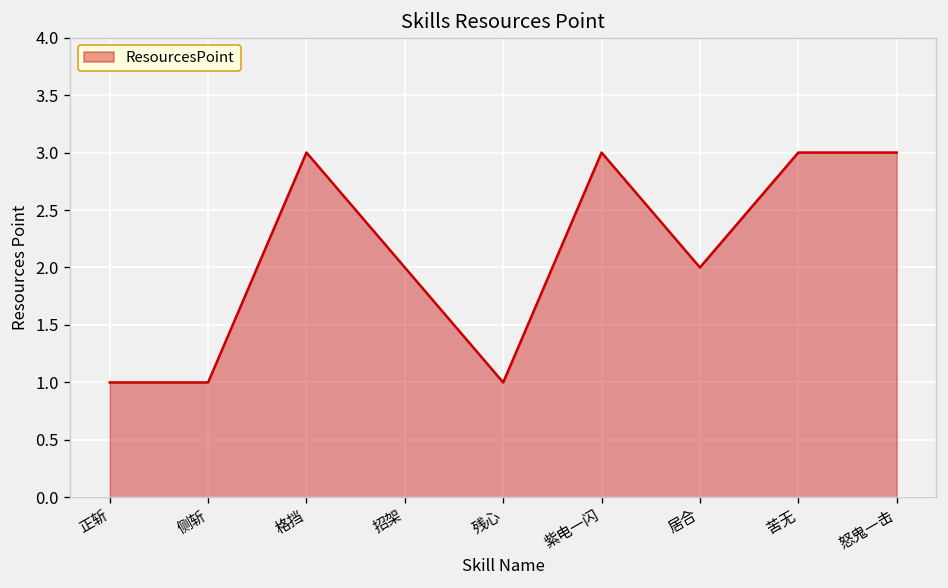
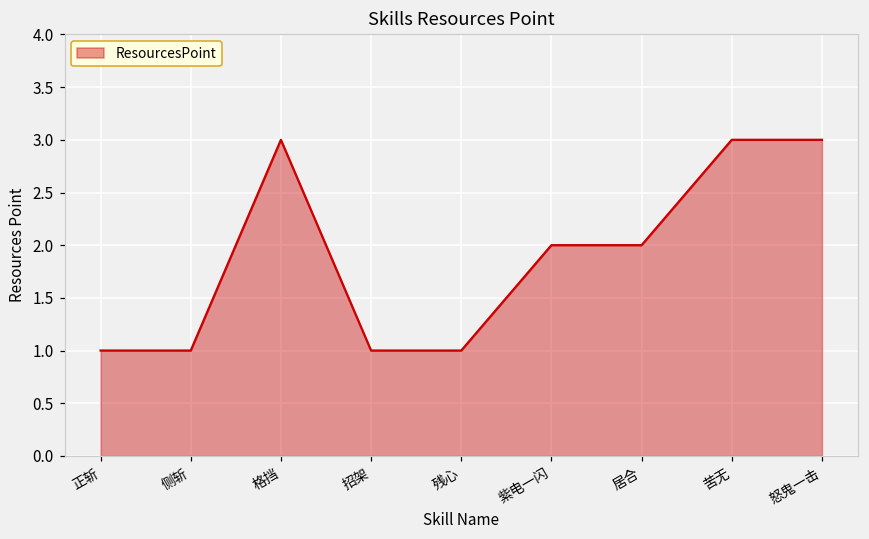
招架: 2 -> 1
紫电一闪: 3 -> 2
